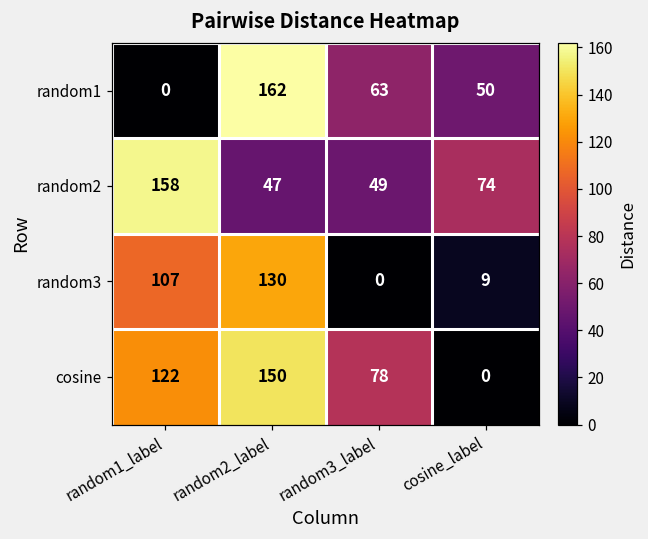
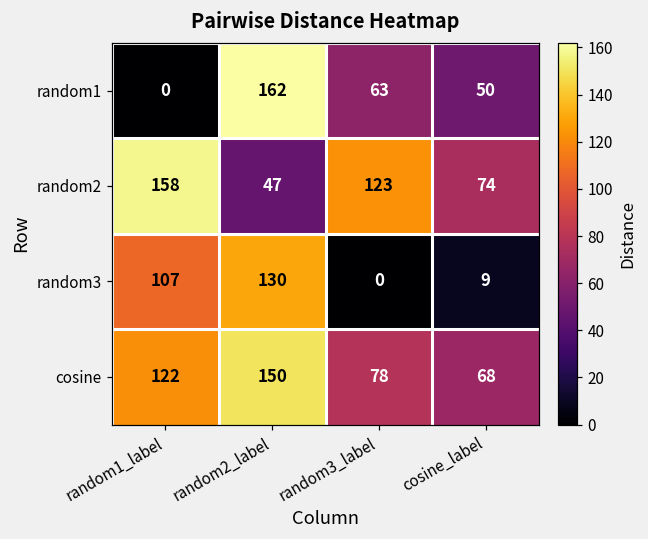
random2, random3_label: 49 -> 123
cosine, cosine_label: 0 -> 68
